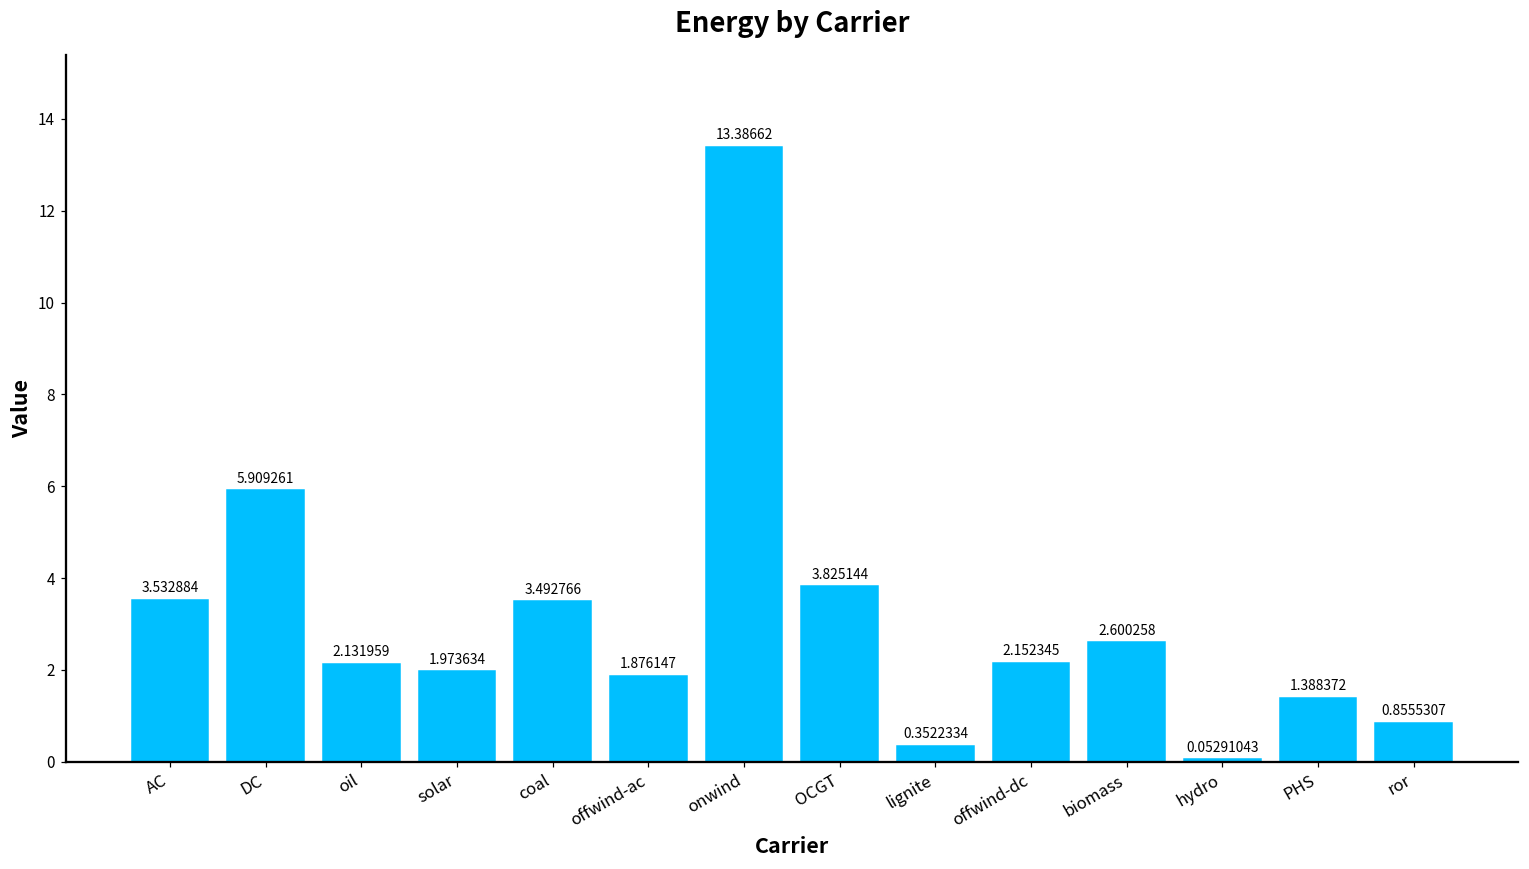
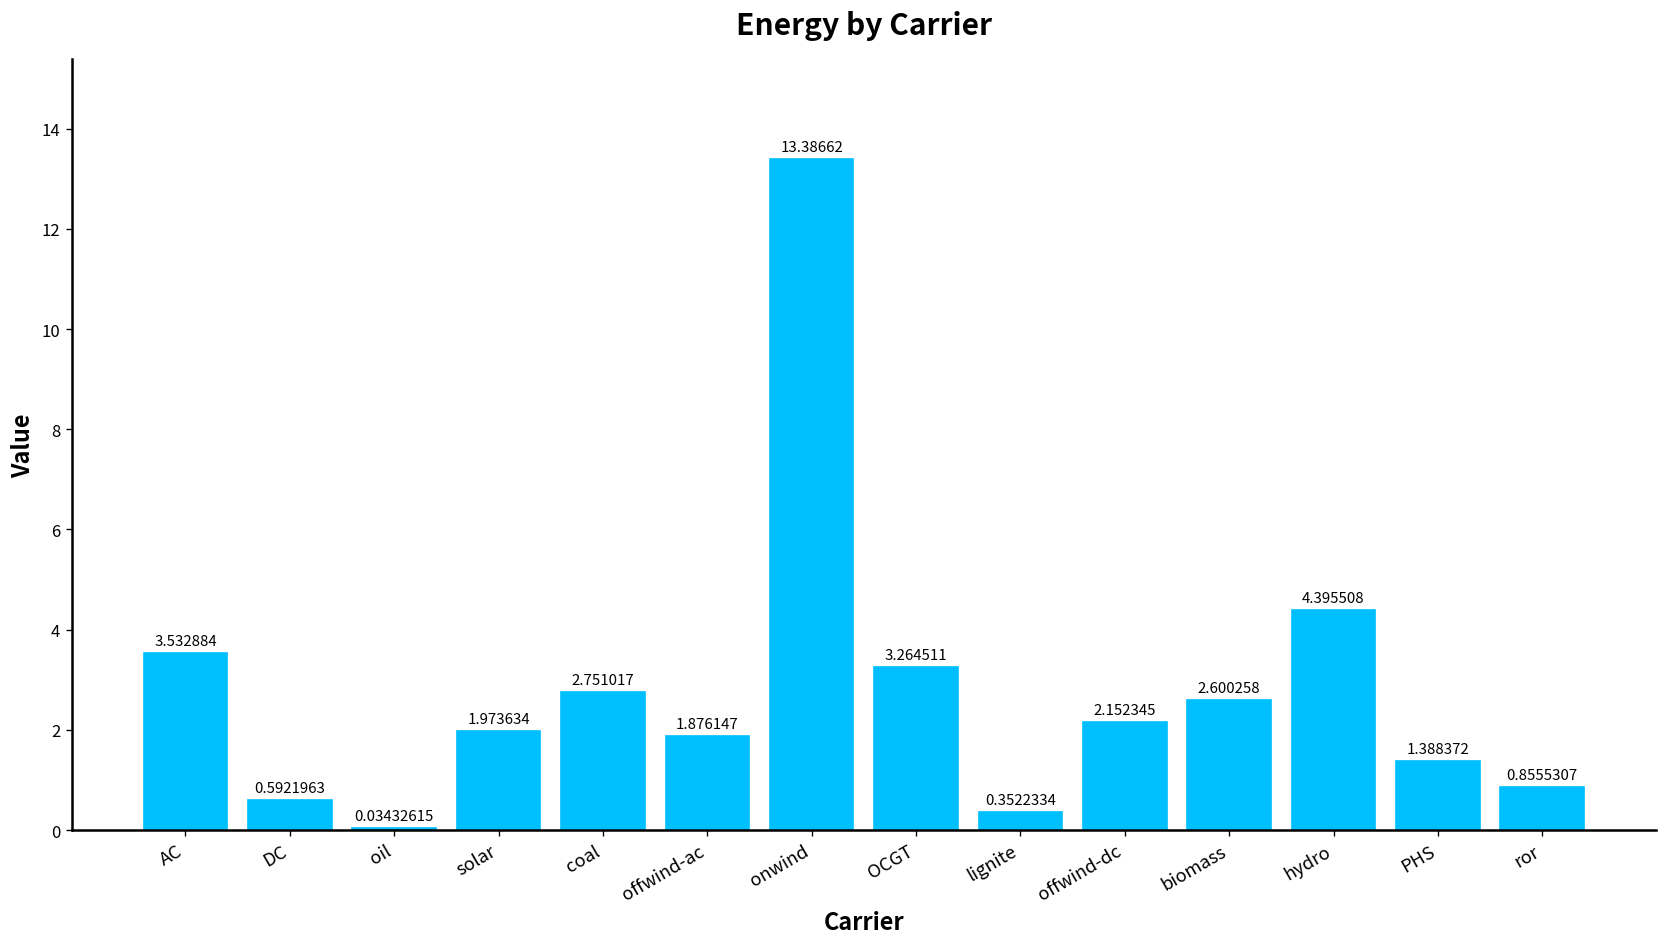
DC: 5.909261 -> 0.5921963
oil: 2.131959 -> 0.03432615
coal: 3.492766 -> 2.751017
OCGT: 3.825144 -> 3.264511
hydro: 0.05291043 -> 4.395508
